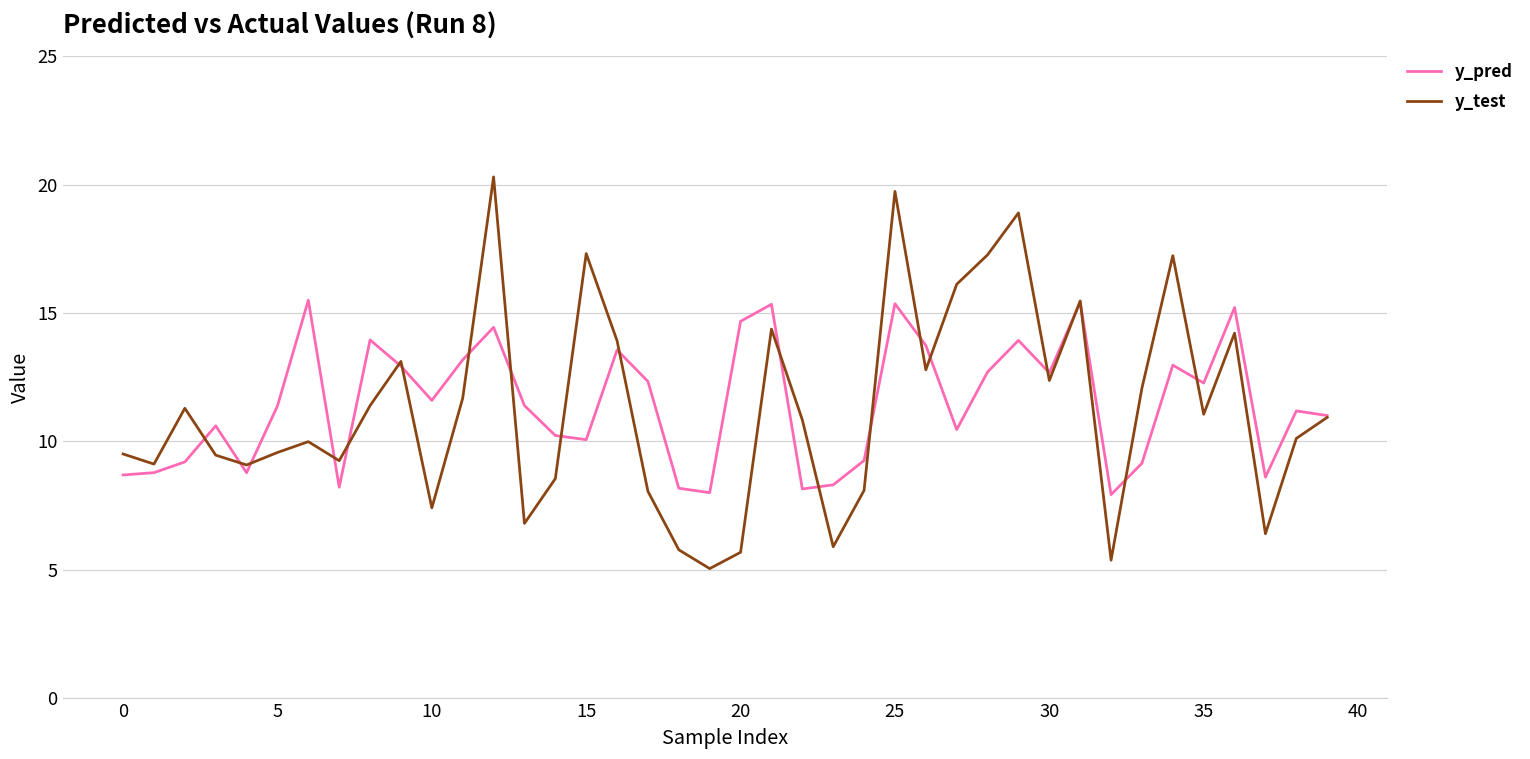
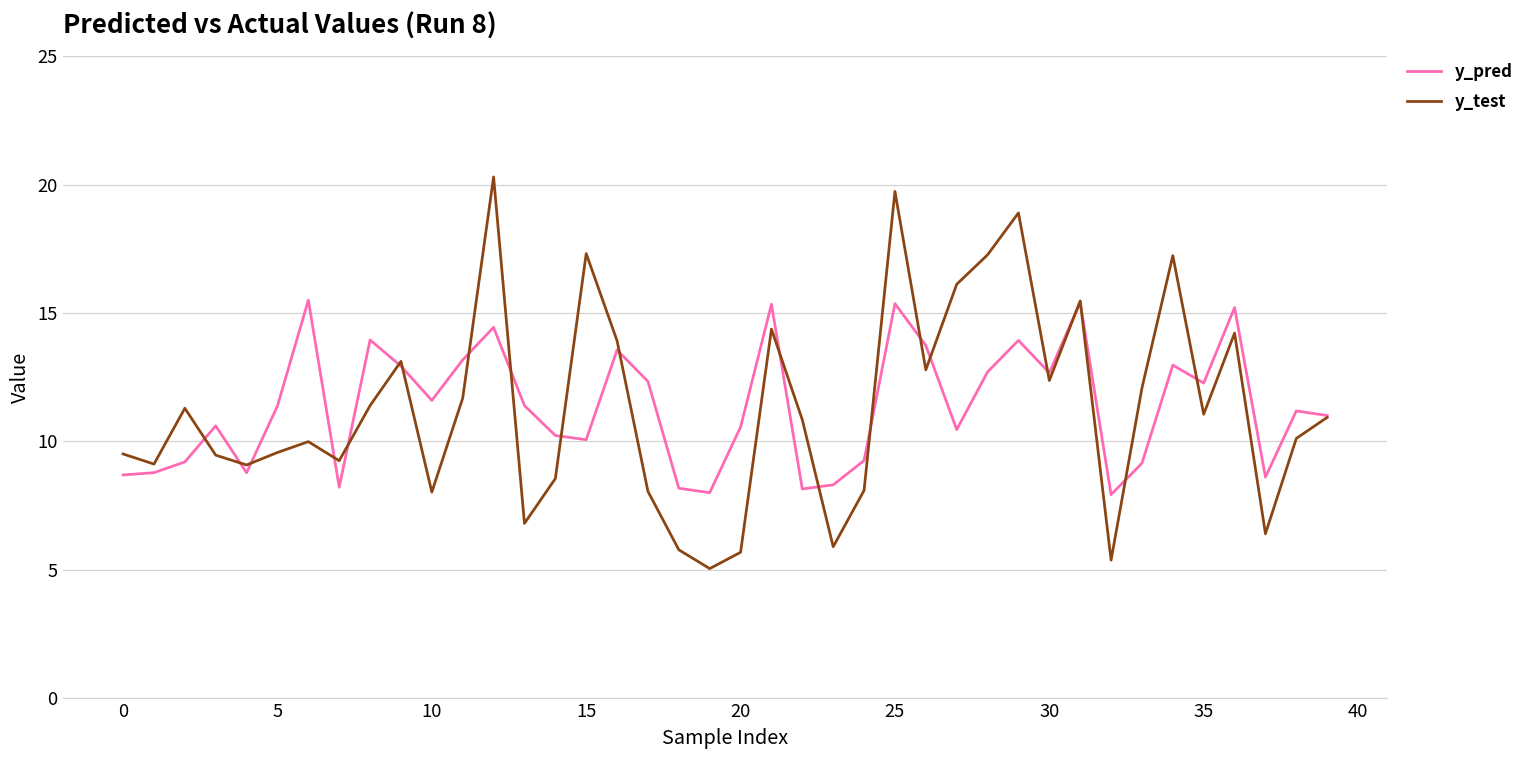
y_test, 10: 7.4 -> 8.0
y_pred, 20: 14.7 -> 10.6
